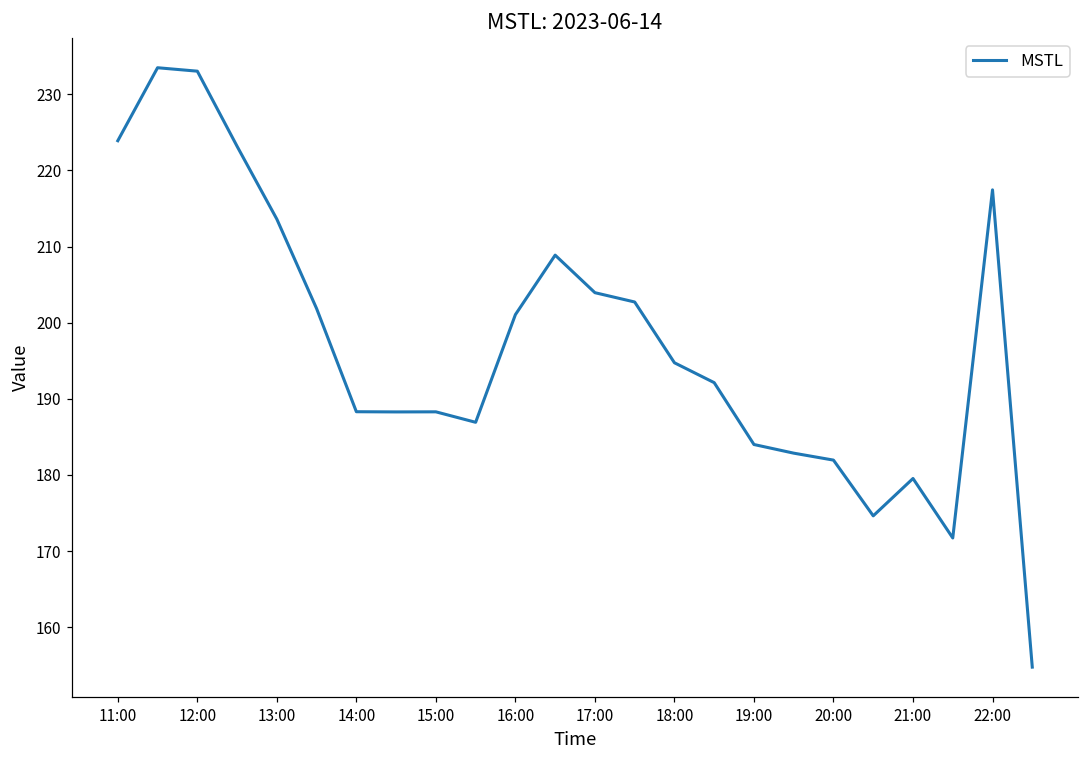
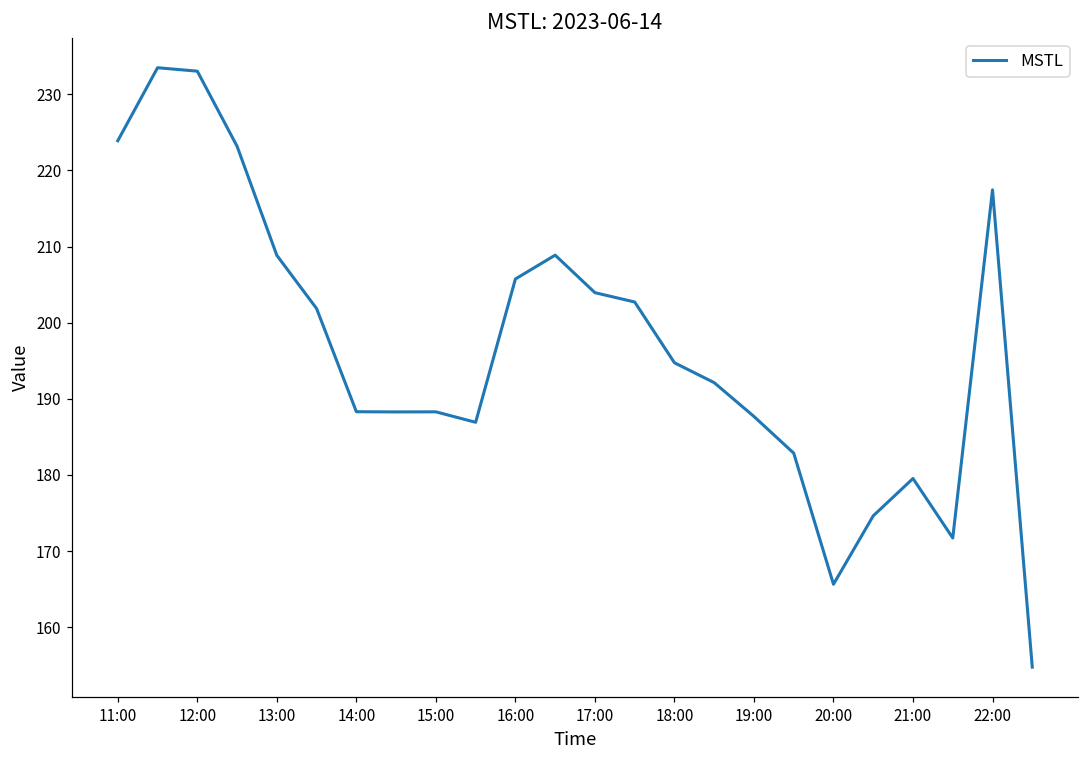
13:00: 214 -> 209
16:00: 201 -> 206
19:00: 184 -> 188
20:00: 182 -> 166
